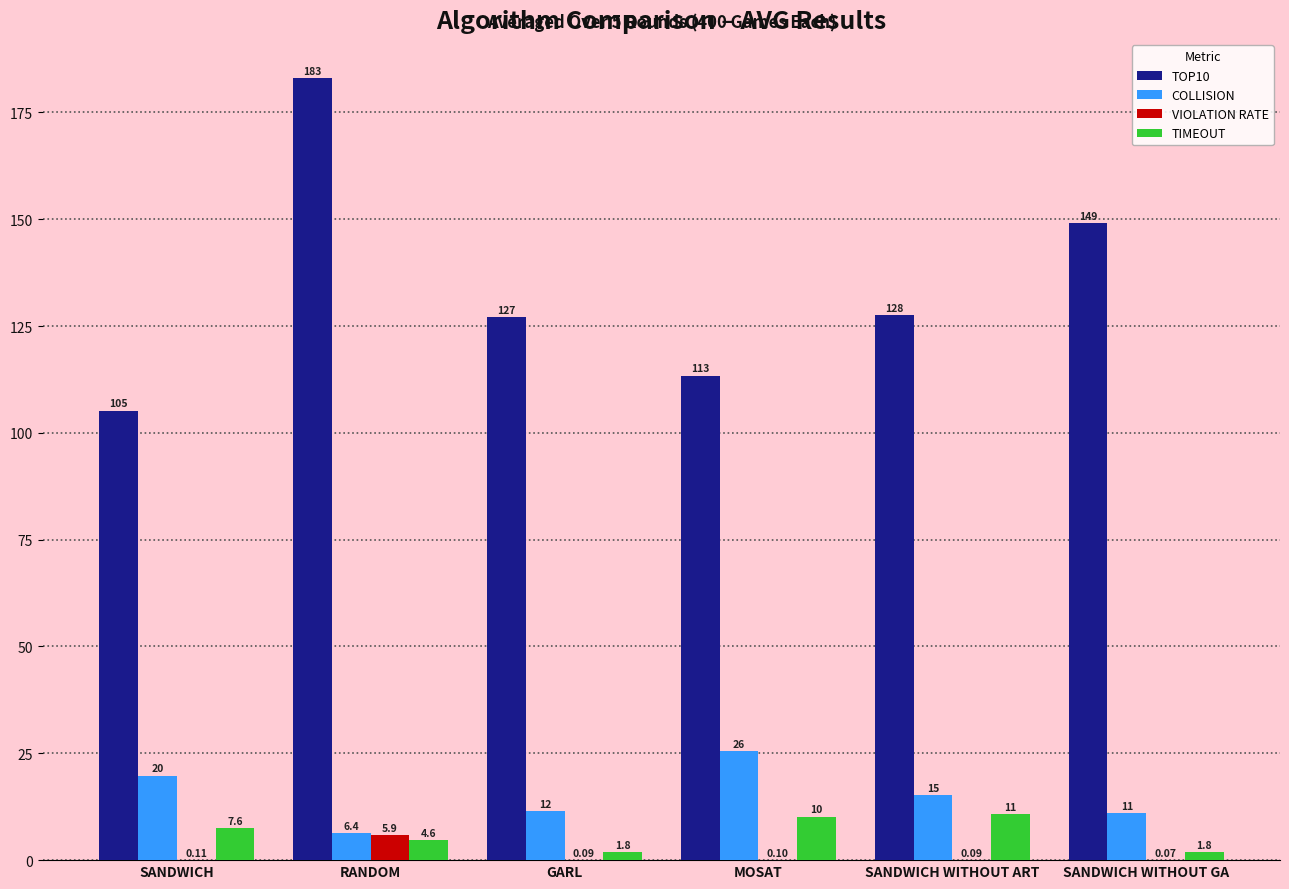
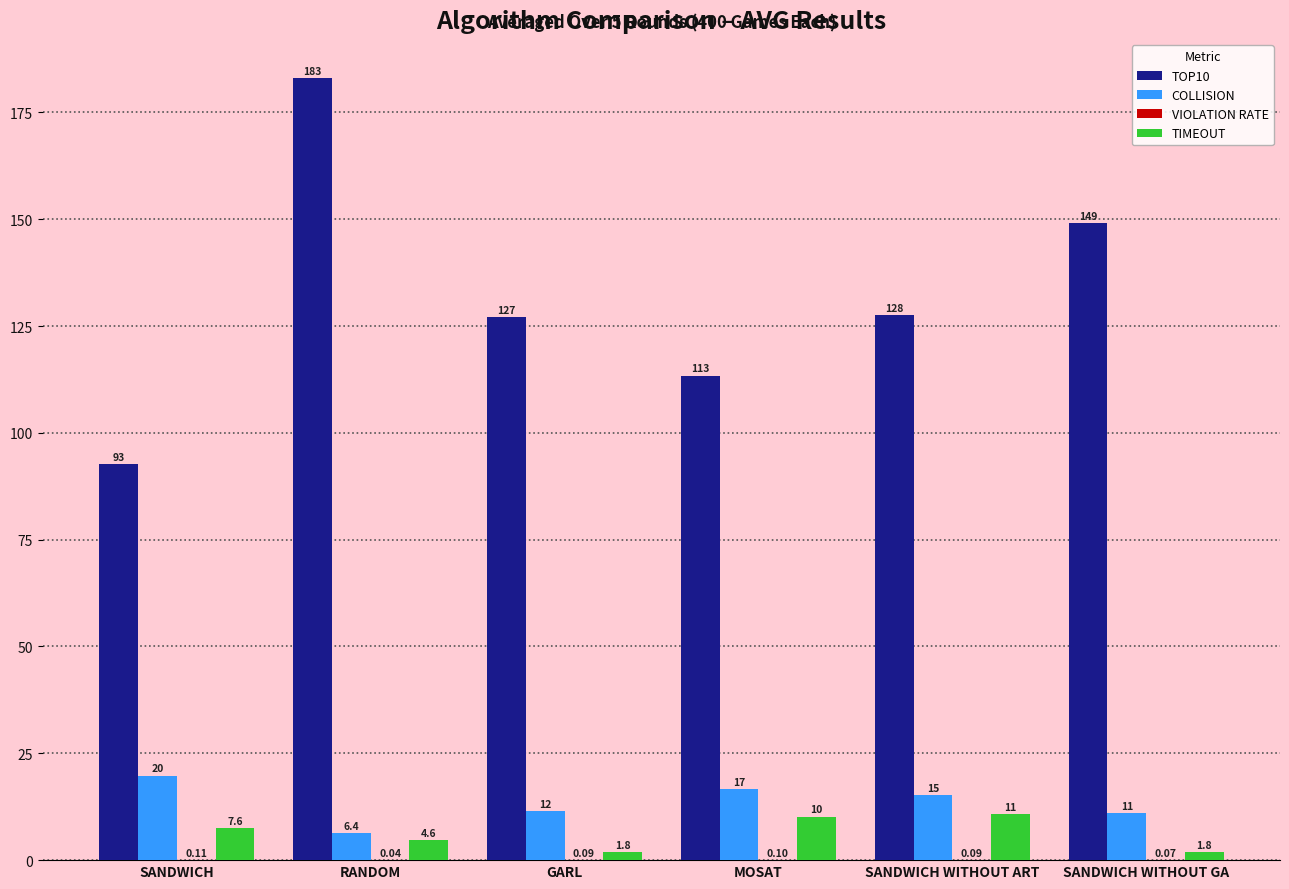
TOP10, SANDWICH: 105 -> 93
VIOLATION RATE, RANDOM: 5.9 -> 0.04
COLLISION, MOSAT: 26 -> 17
